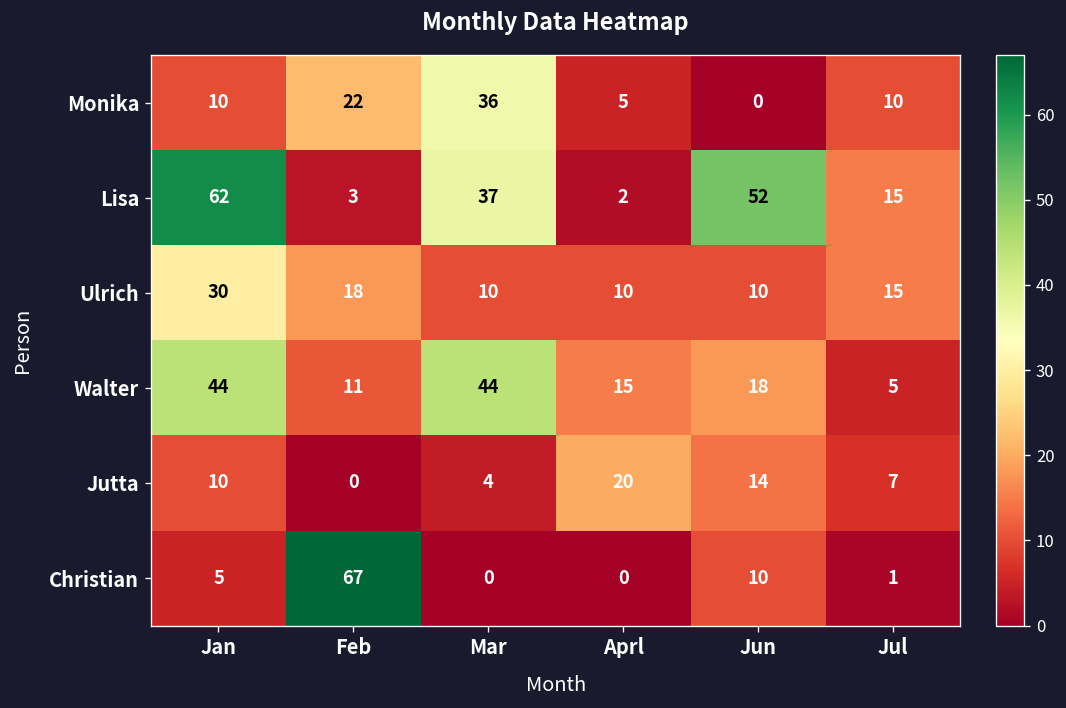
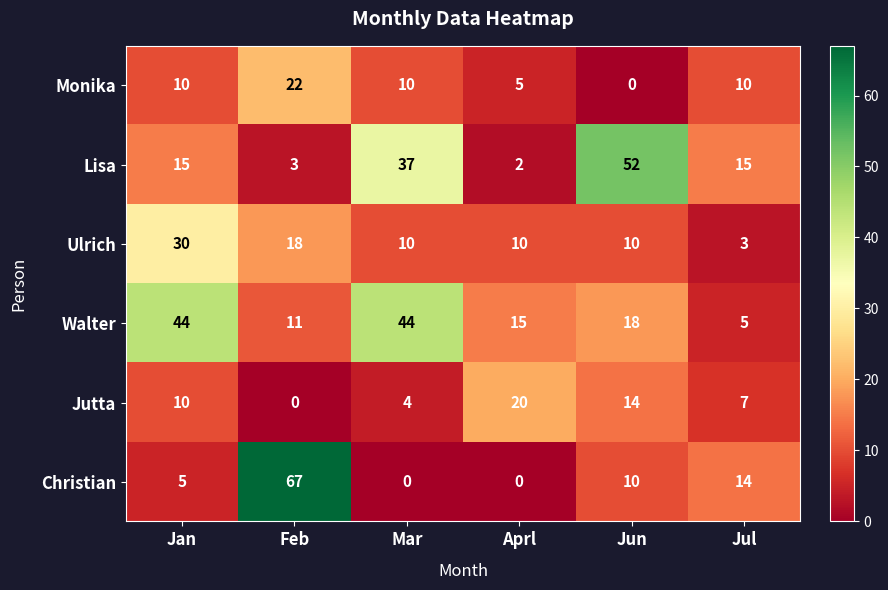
Monika, Mar: 36 -> 10
Lisa, Jan: 62 -> 15
Ulrich, Jul: 15 -> 3
Christian, Jul: 1 -> 14
